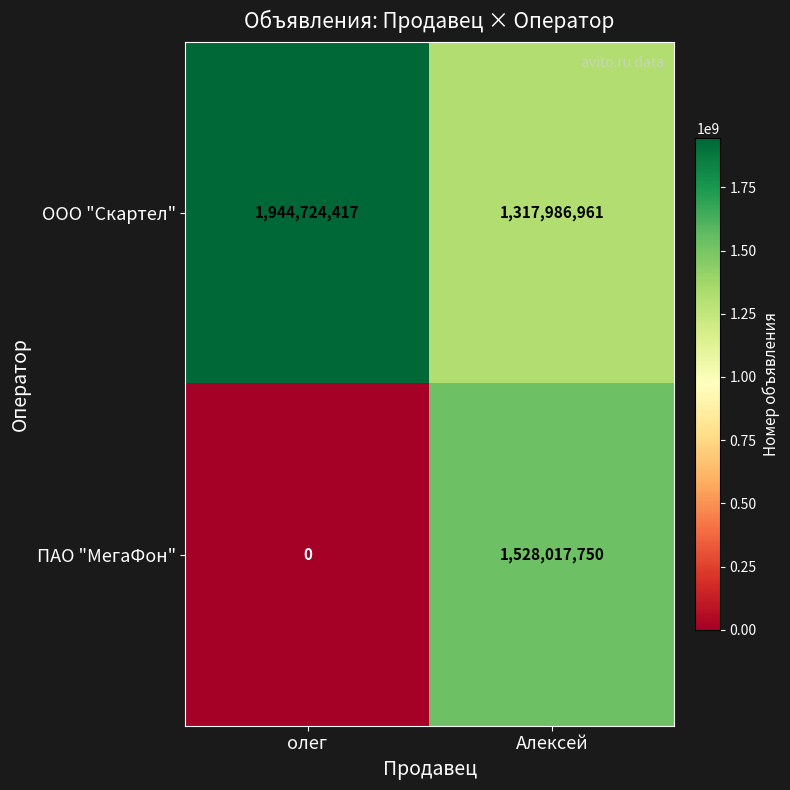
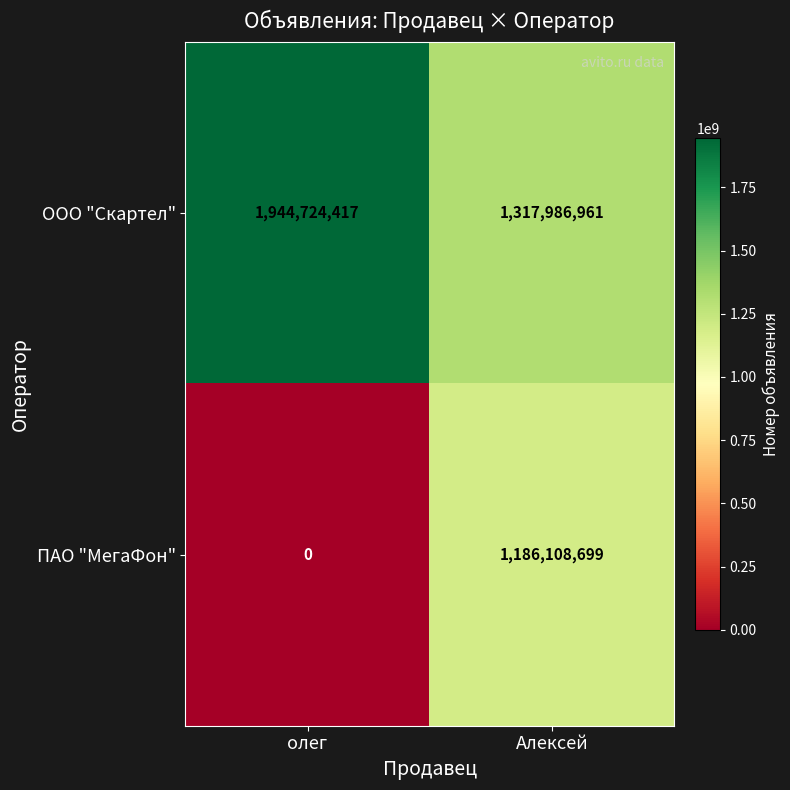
ПАО "МегаФон", Алексей: 1,528,017,750 -> 1,186,108,699
